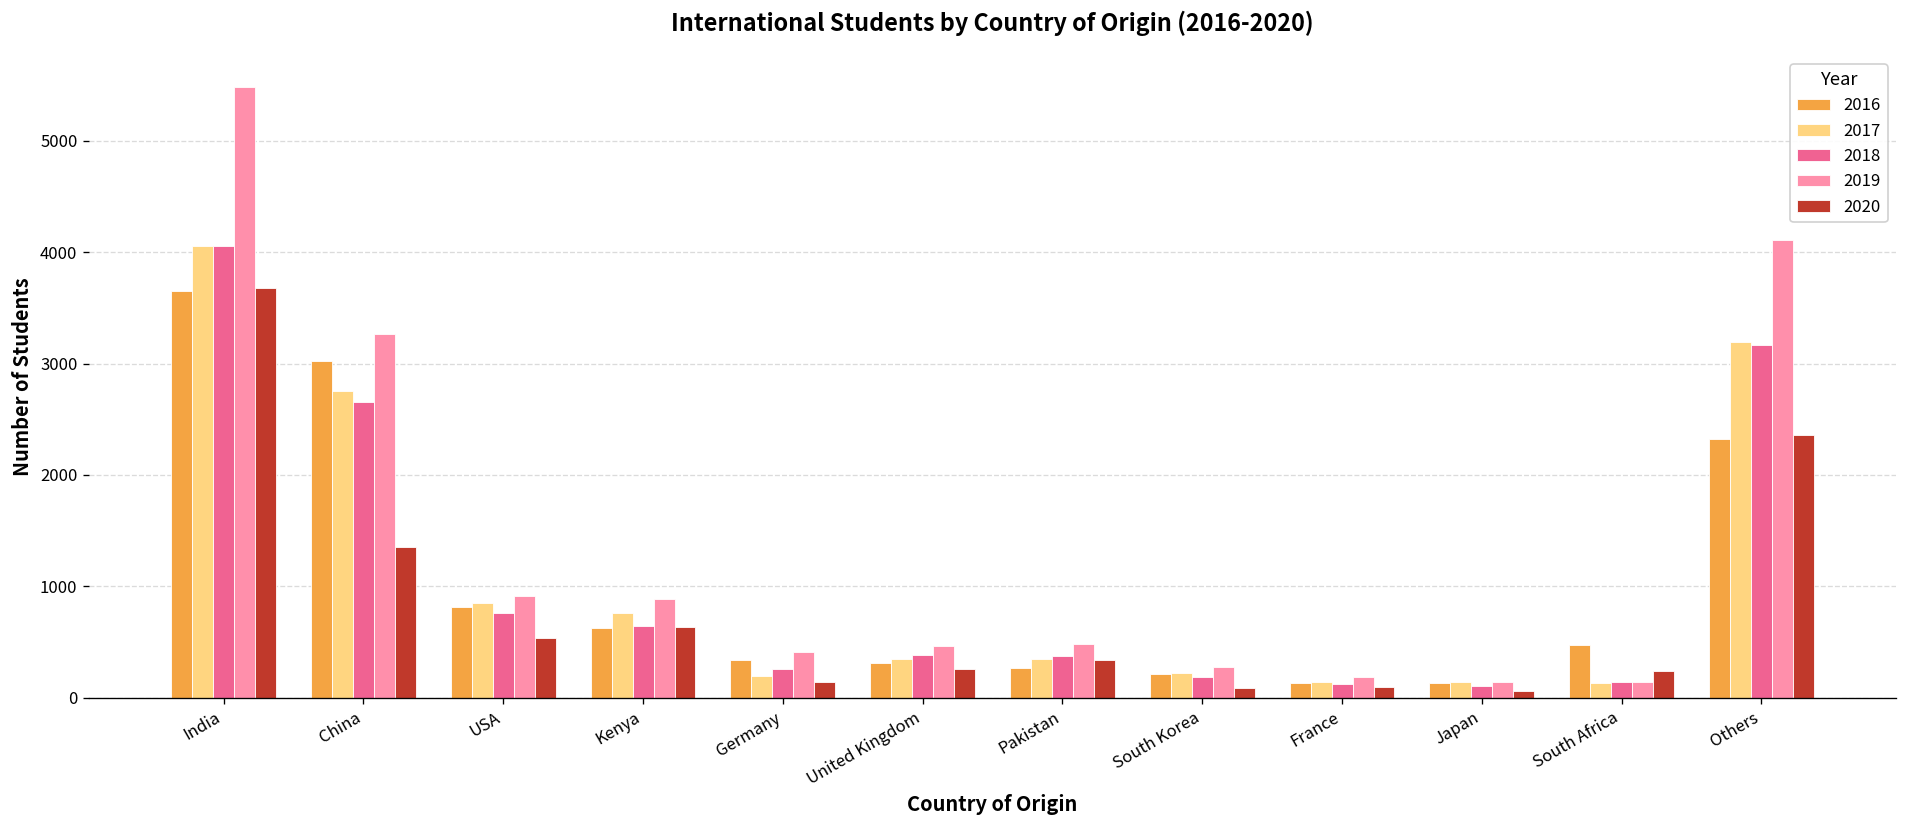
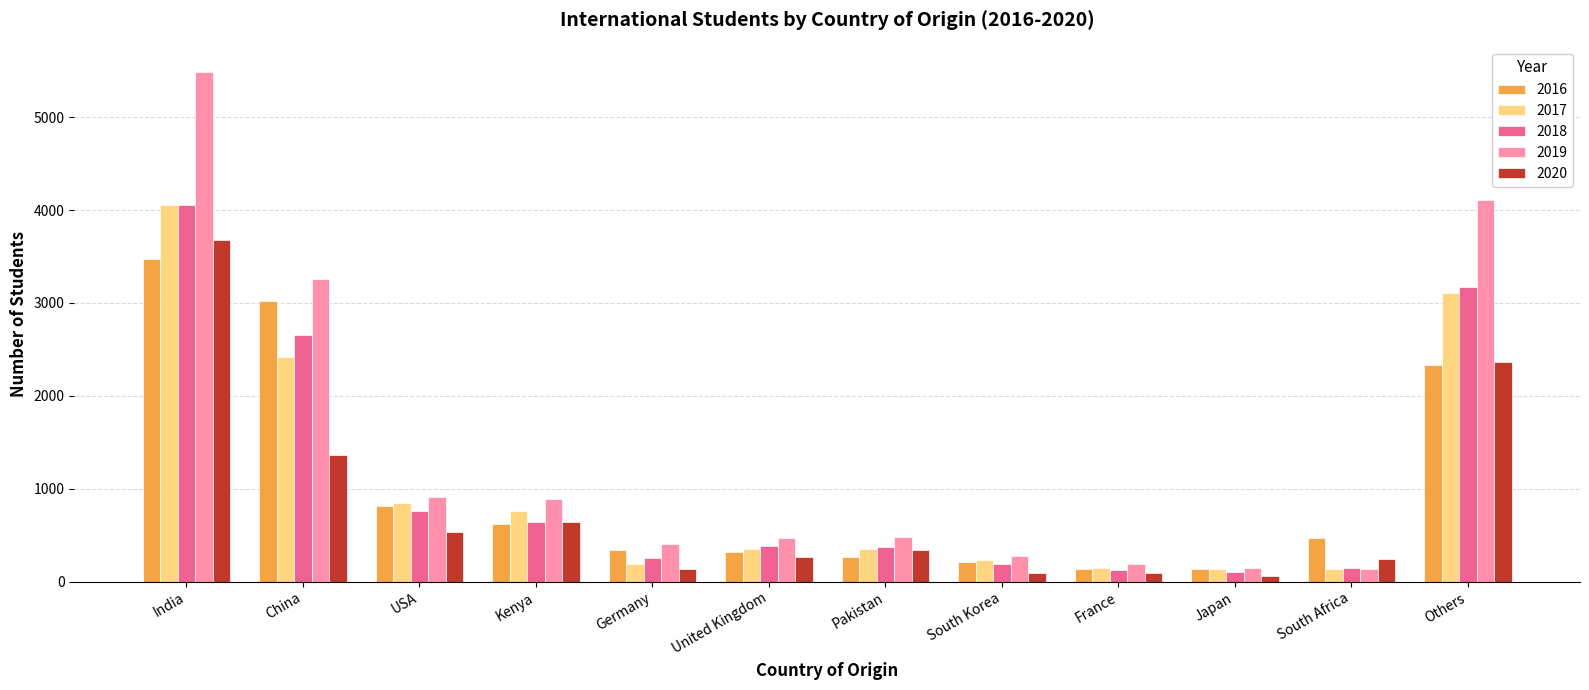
2016, India: 3600 -> 3500
2017, China: 2800 -> 2400
2017, Others: 3200 -> 3100
